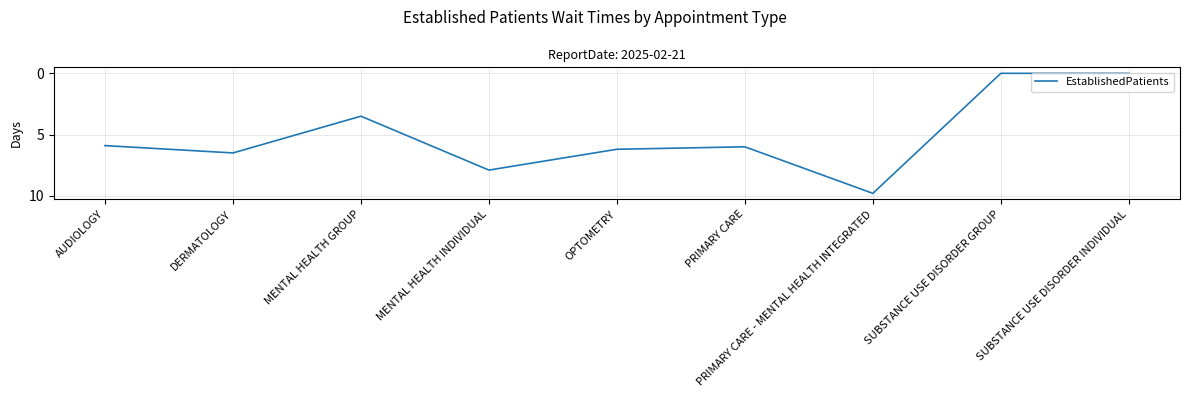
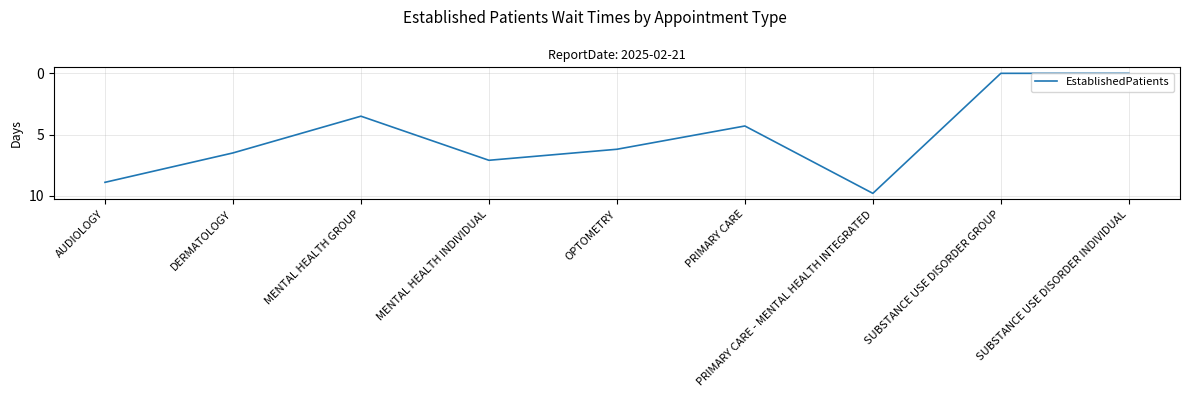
AUDIOLOGY: 5.9 -> 8.9
MENTAL HEALTH INDIVIDUAL: 7.9 -> 7.1
PRIMARY CARE: 6.0 -> 4.3
